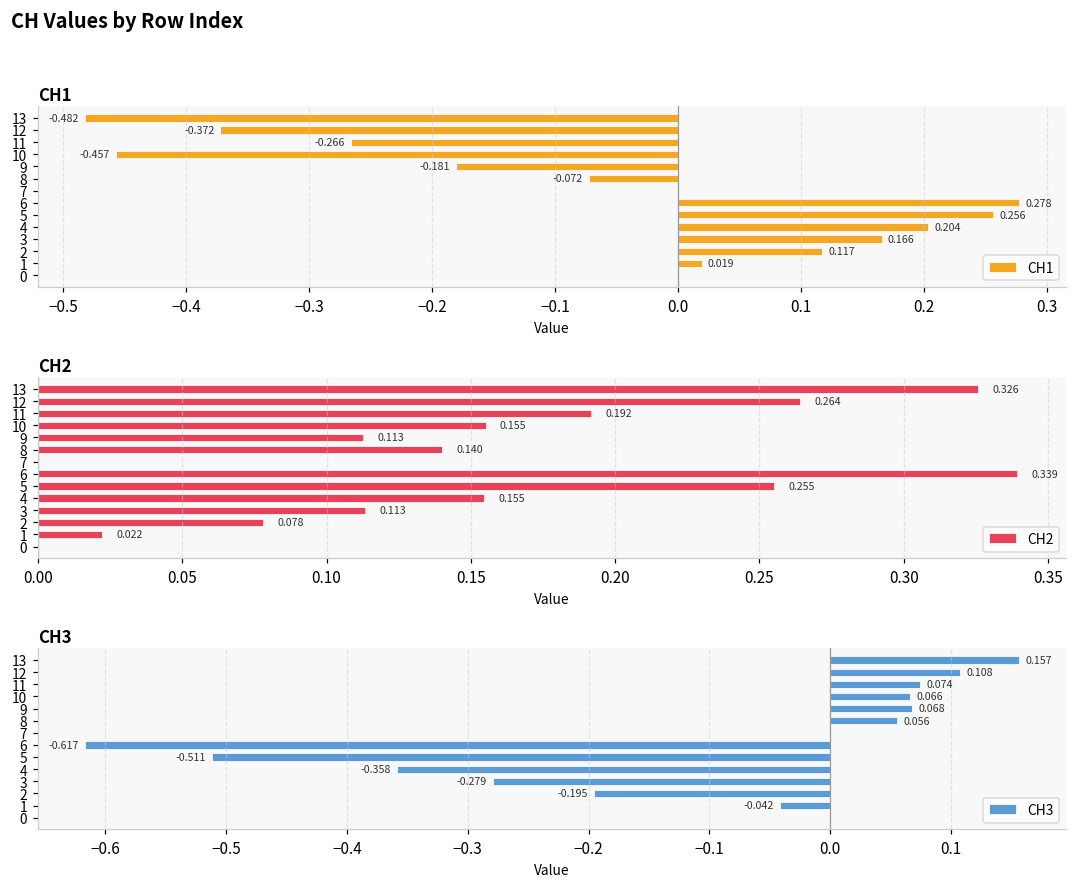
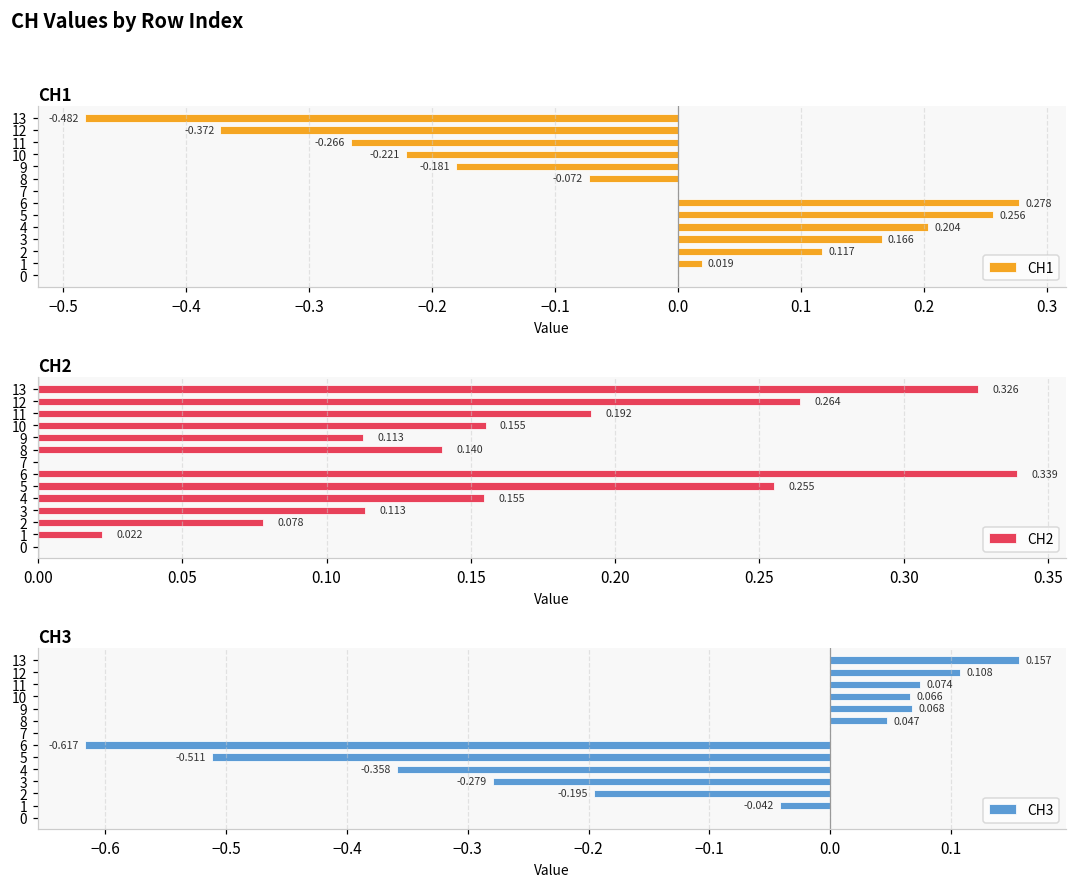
CH1, 10: -0.457 -> -0.221
CH3, 8: 0.056 -> 0.047
